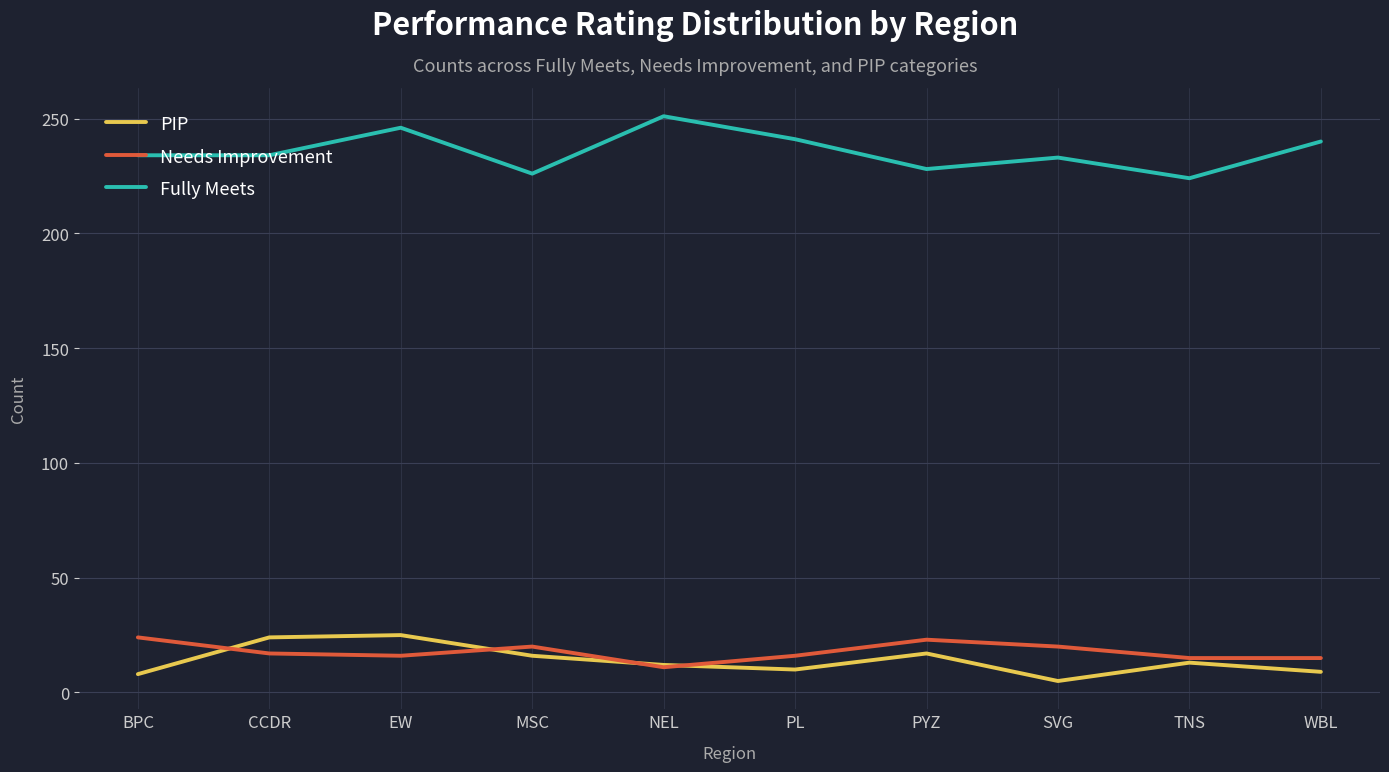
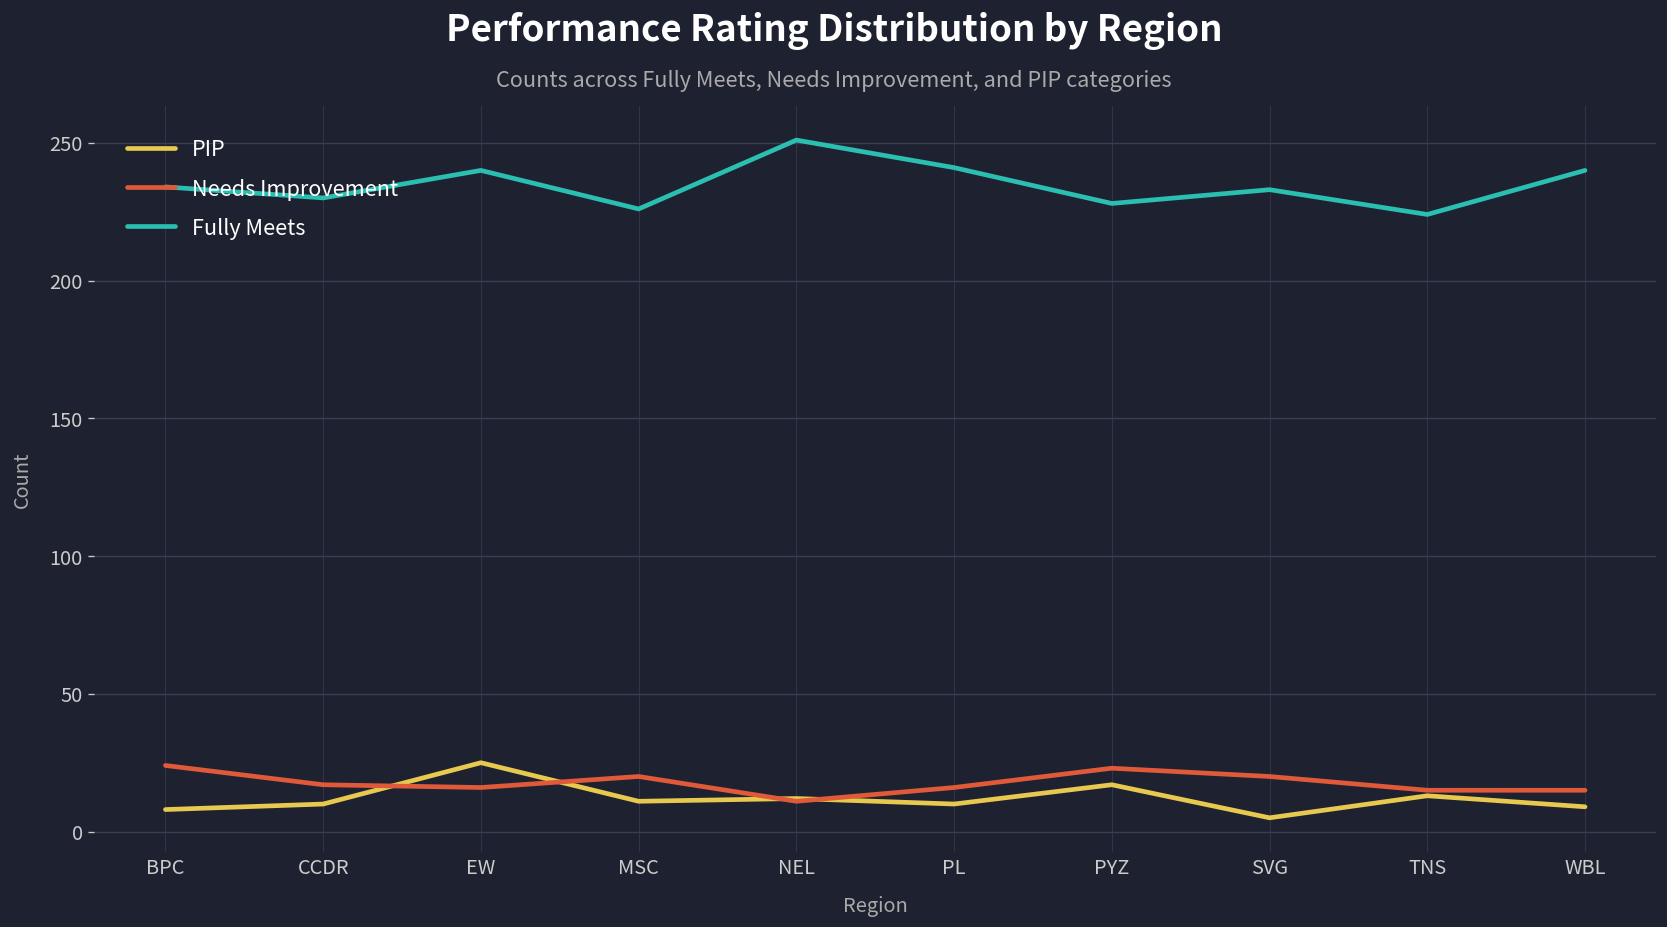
PIP, CCDR: 24 -> 10
Fully Meets, CCDR: 234 -> 230
Fully Meets, EW: 246 -> 240
PIP, MSC: 16 -> 11
